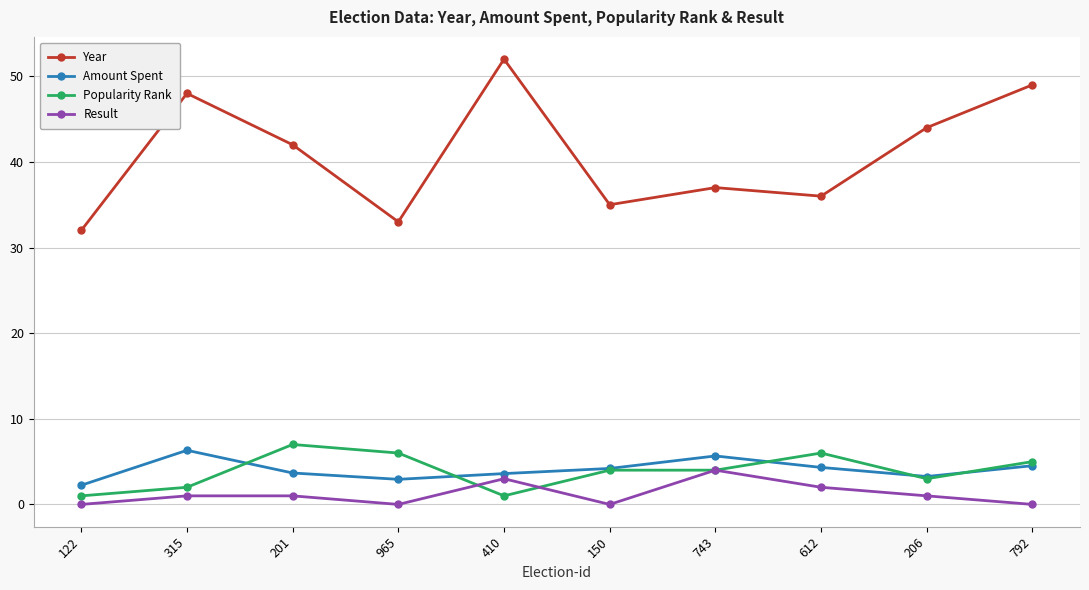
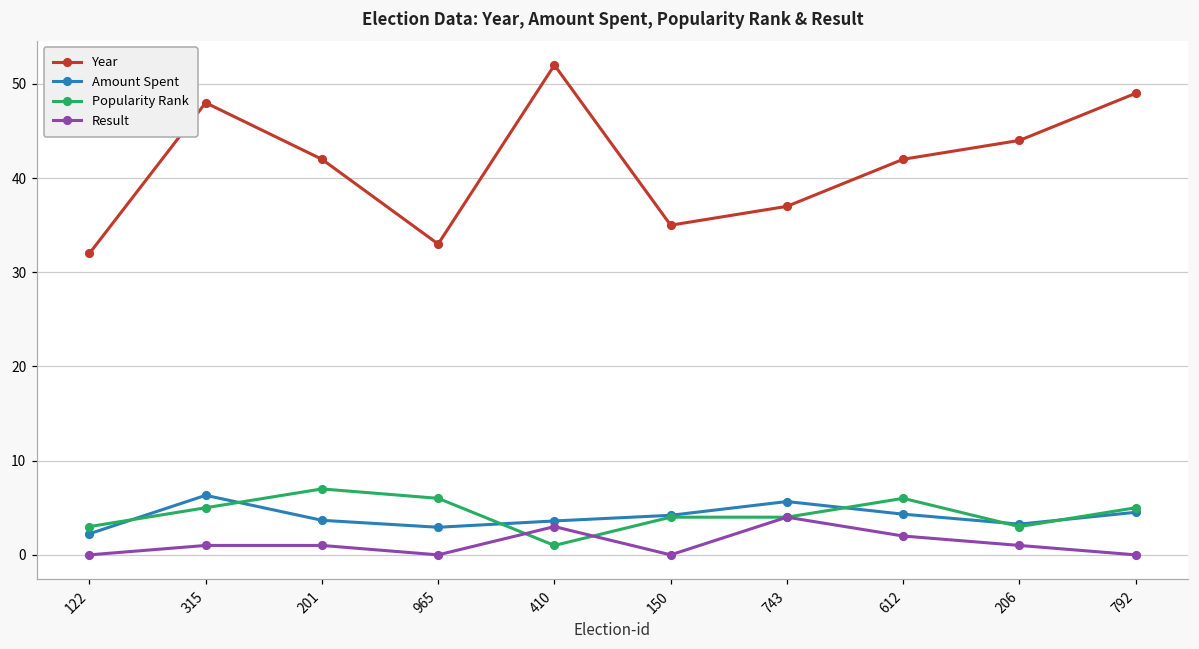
Popularity Rank, 122: 1 -> 3
Popularity Rank, 315: 2 -> 5
Year, 612: 36 -> 42
